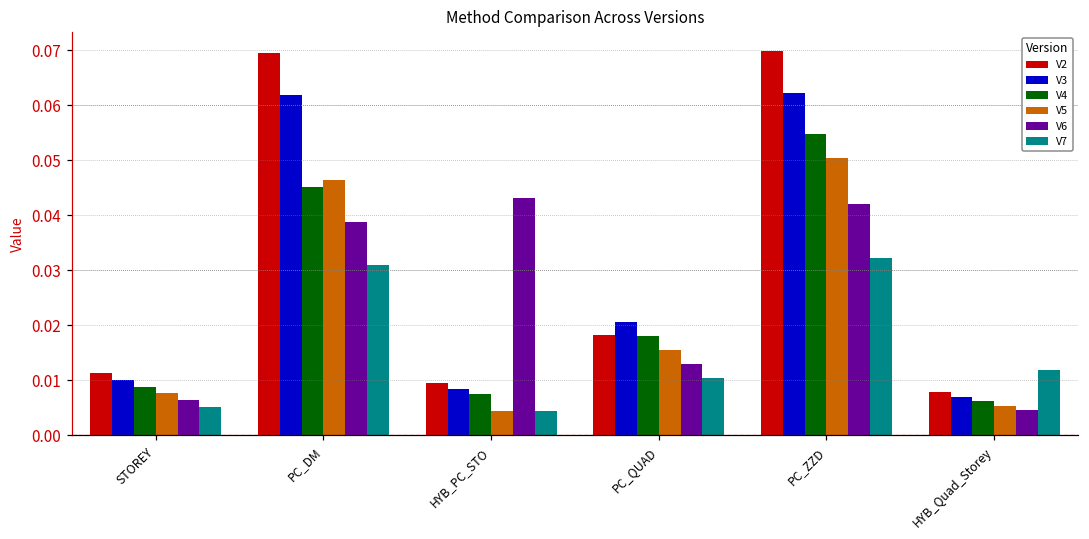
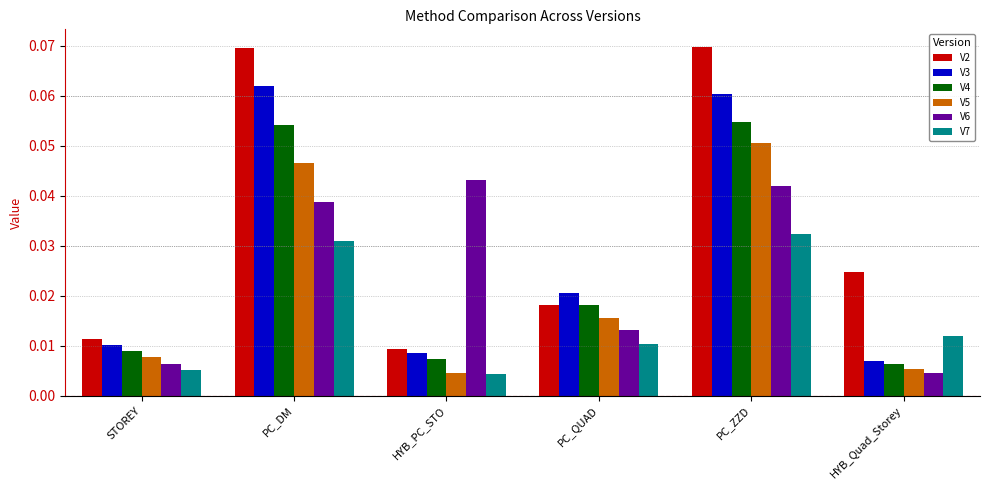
V4, PC_DM: 0.045 -> 0.054
V3, PC_ZZD: 0.062 -> 0.060
V2, HYB_Quad_Storey: 0.008 -> 0.025
